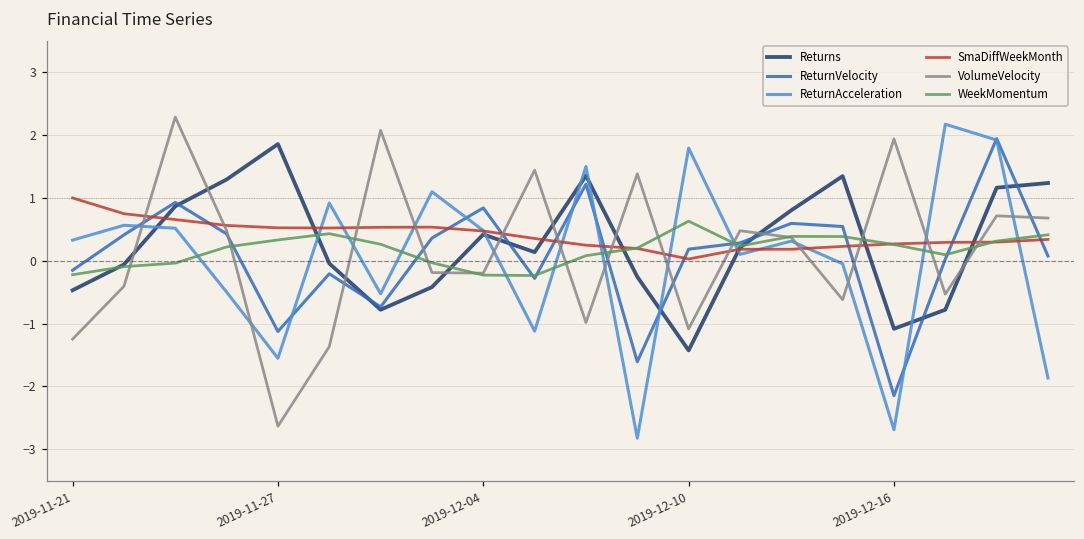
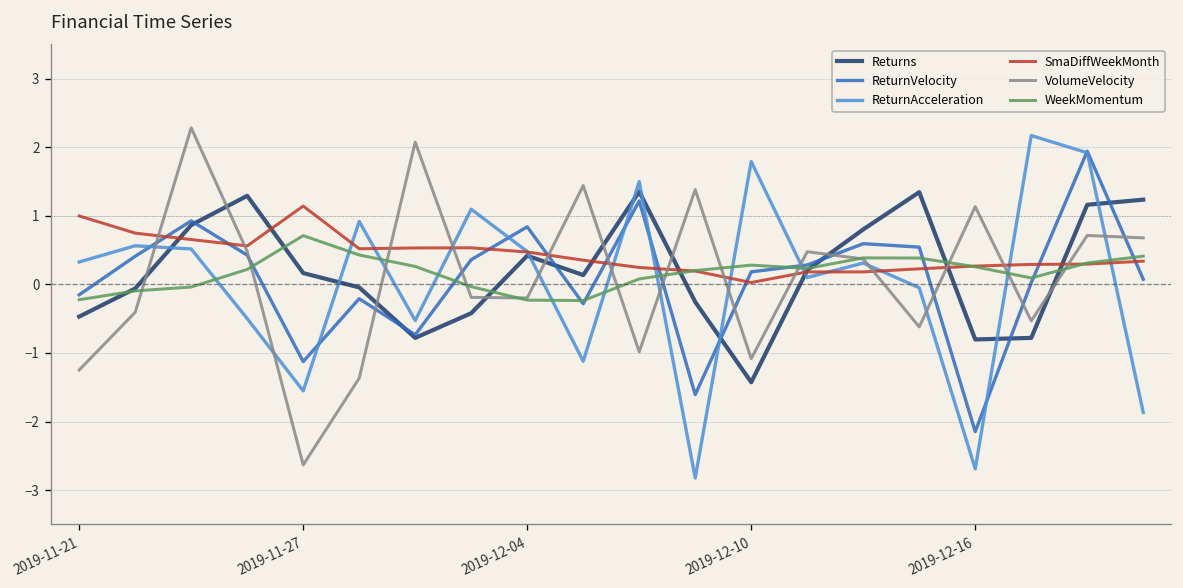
Returns, 2019-11-27: 1.9 -> 0.2
SmaDiffWeekMonth, 2019-11-27: 0.5 -> 1.1
WeekMomentum, 2019-11-27: 0.3 -> 0.7
WeekMomentum, 2019-12-10: 0.6 -> 0.3
Returns, 2019-12-16: -1.1 -> -0.8
VolumeVelocity, 2019-12-16: 1.9 -> 1.1
